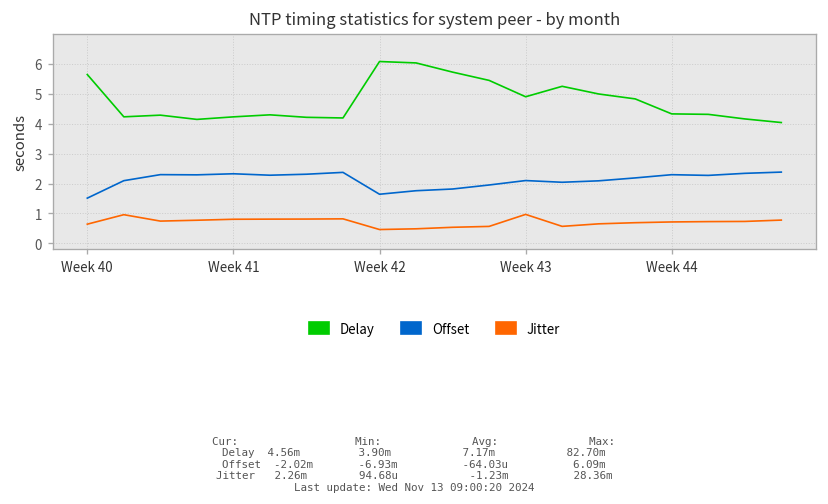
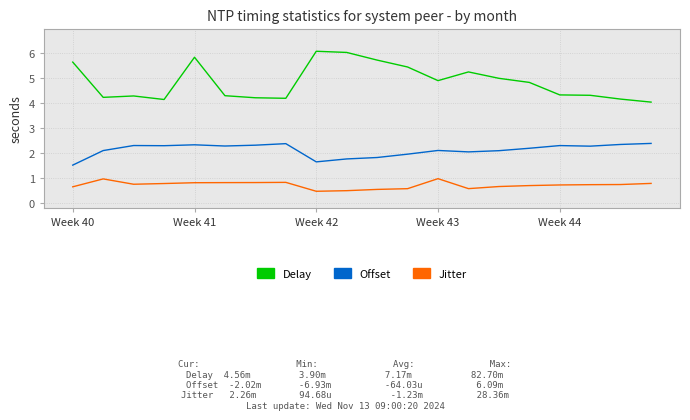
Delay, Week 41: 4.2 -> 5.8
